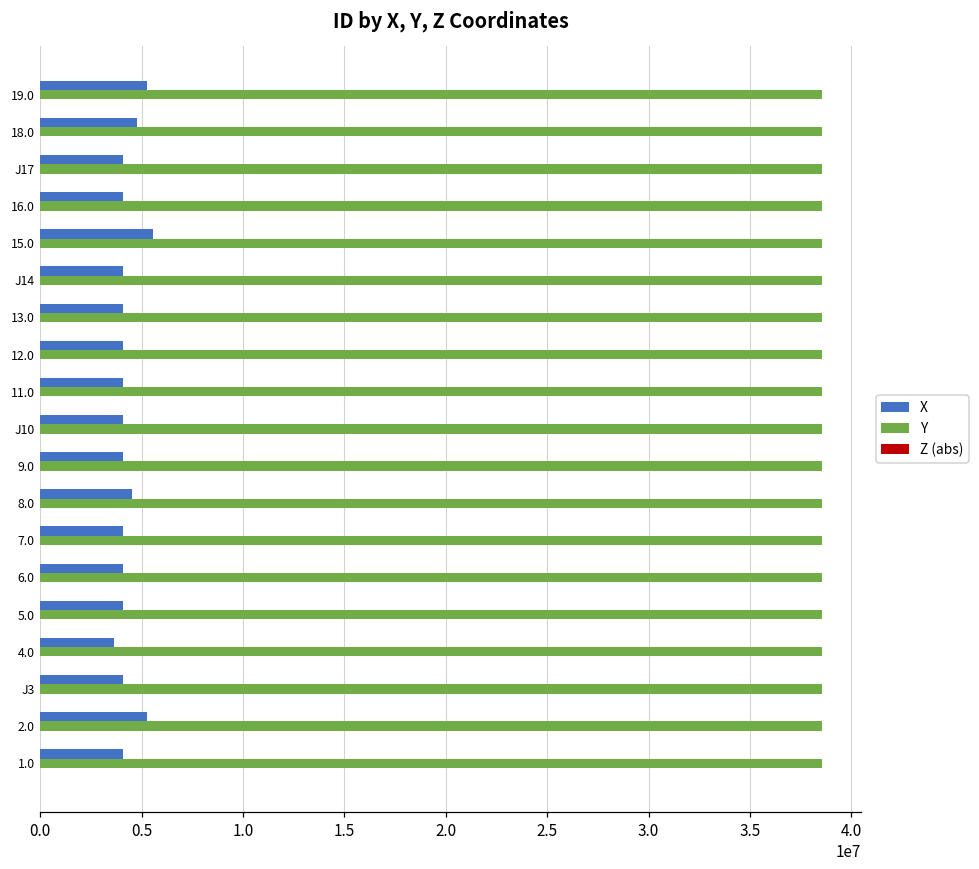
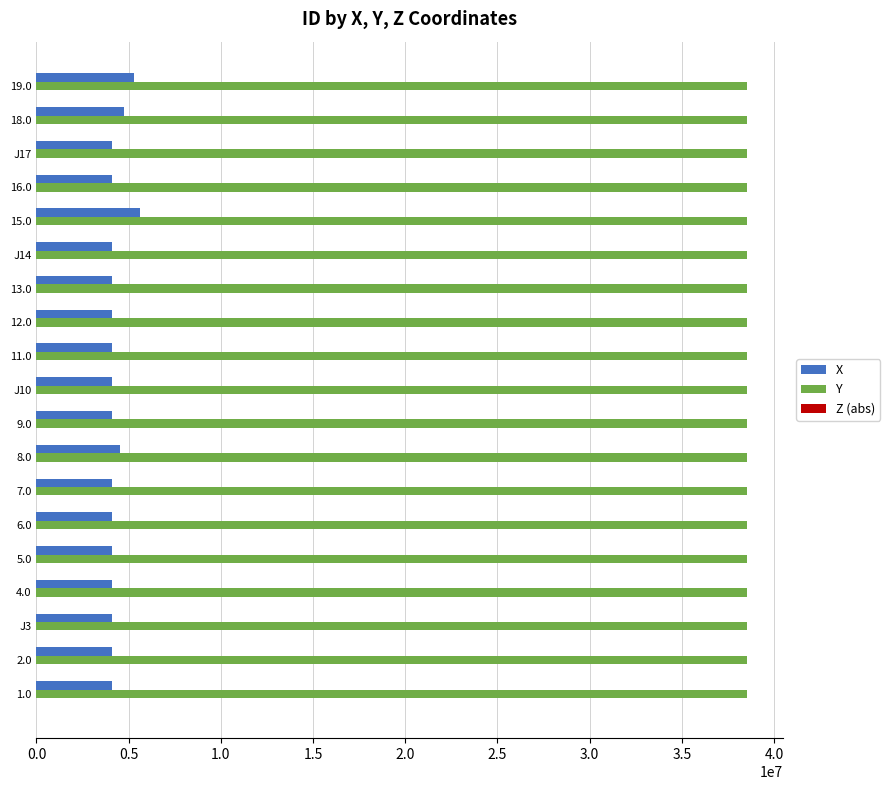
X, 4.0: 3600000 -> 4100000
X, 2.0: 5300000 -> 4100000
